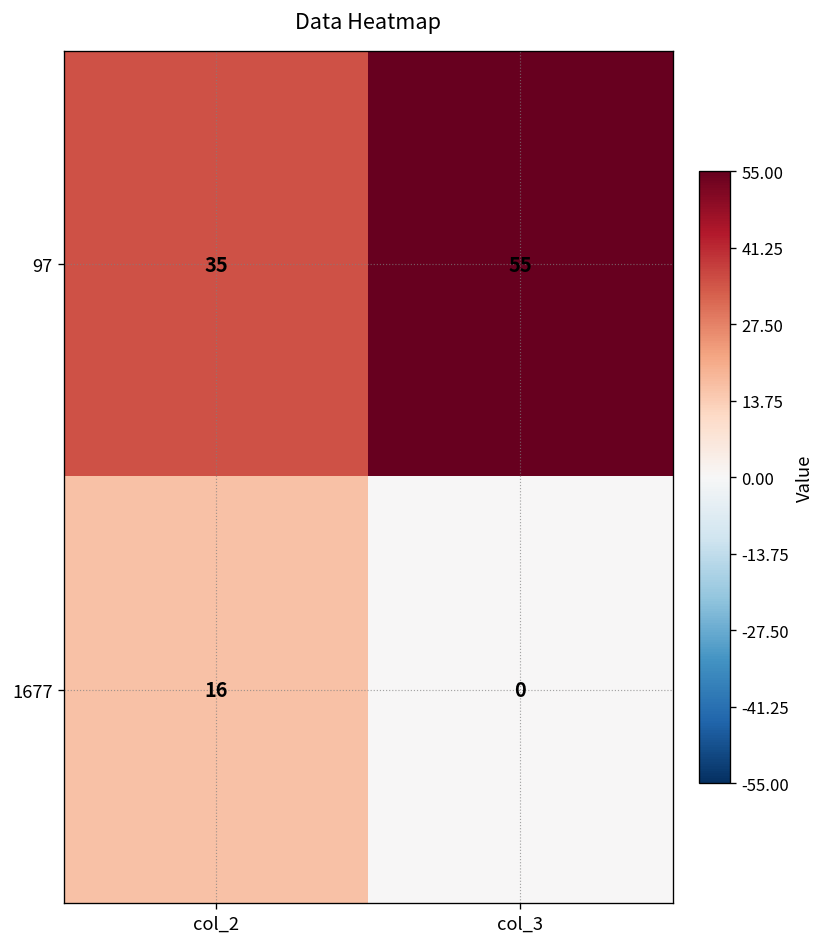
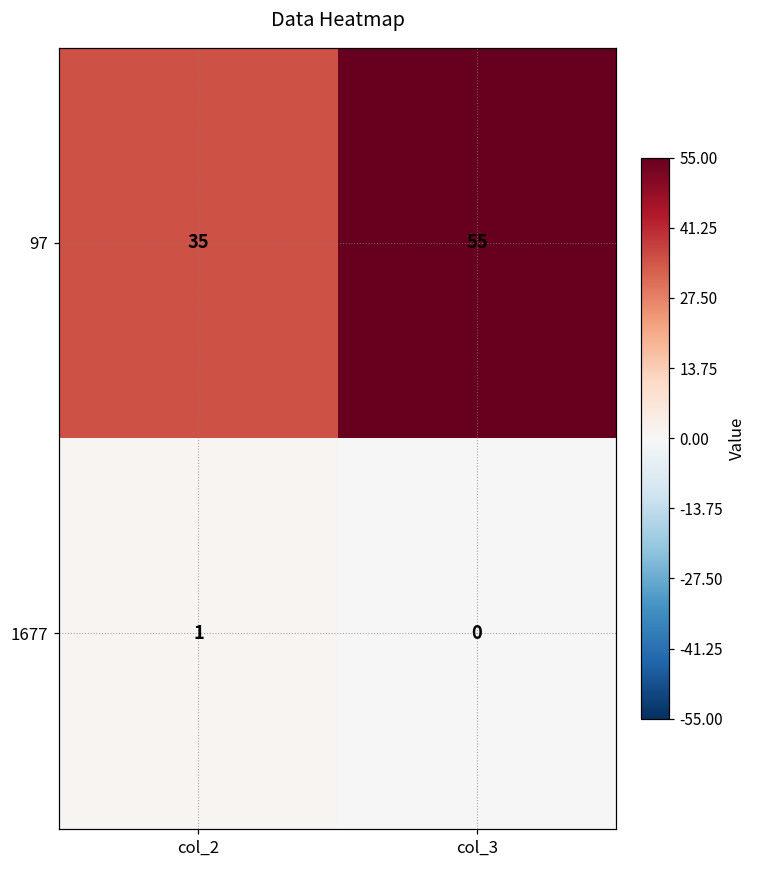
1677, col_2: 16 -> 1
